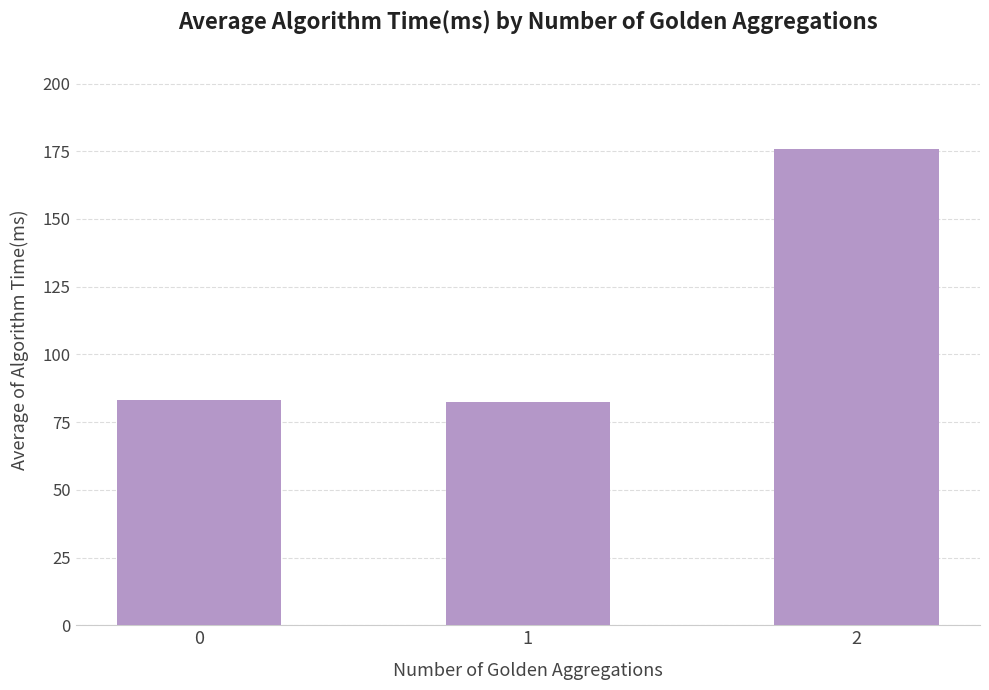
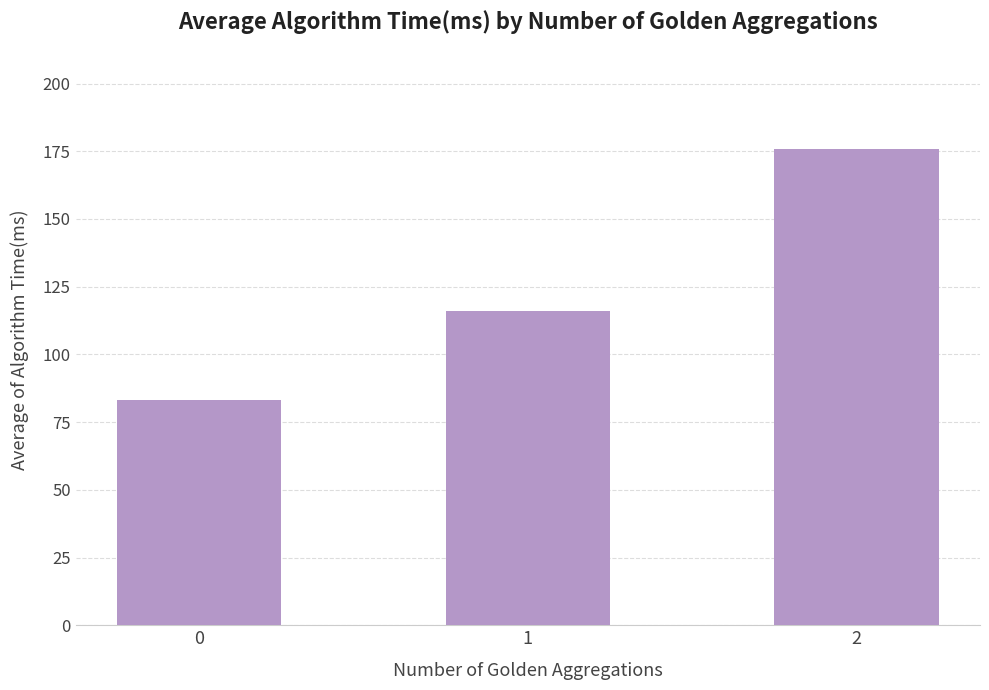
1: 82 -> 116
